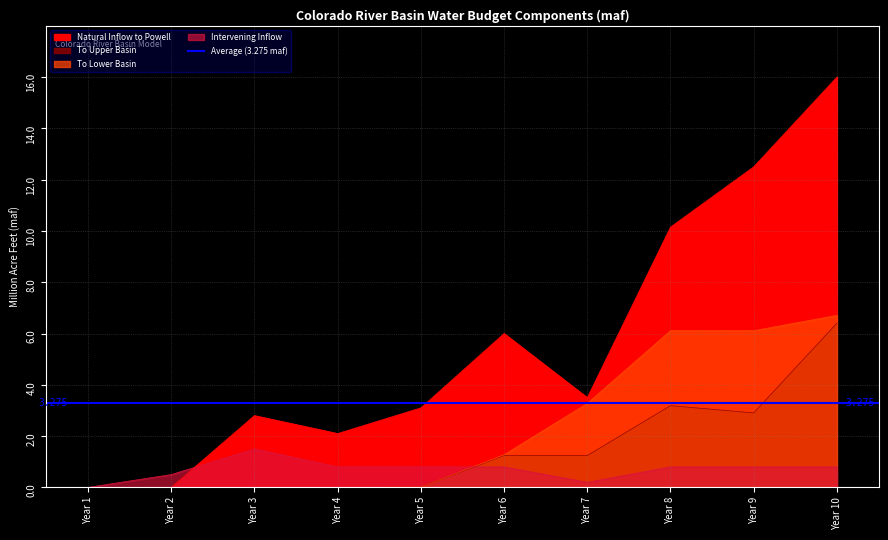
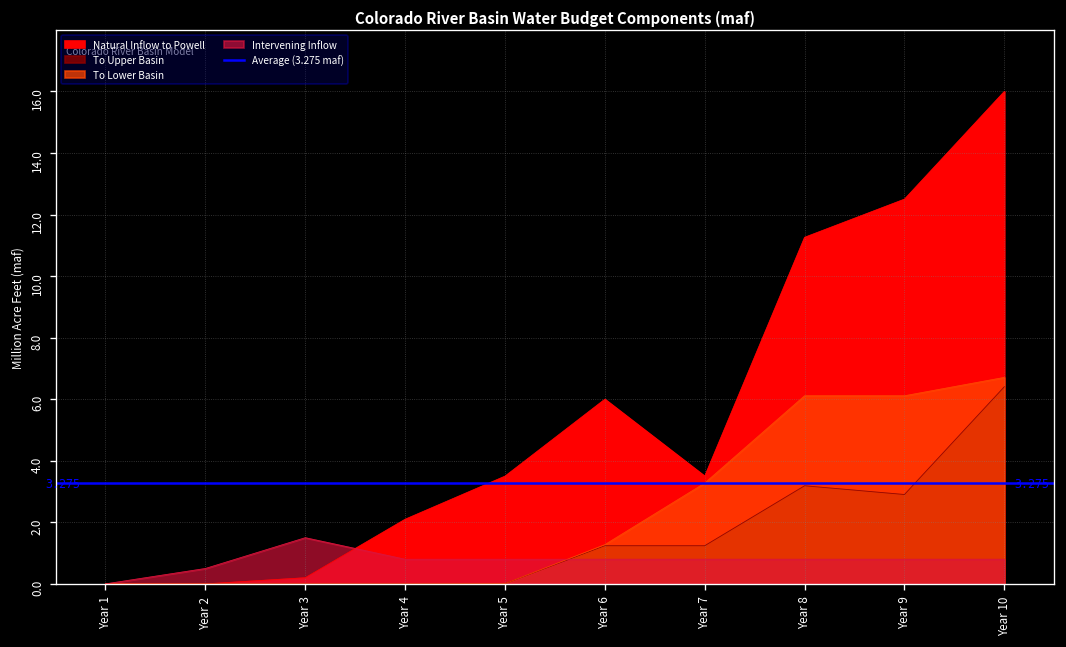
Natural Inflow to Powell, Year 3: 2.8 -> 0.2
Natural Inflow to Powell, Year 5: 3.1 -> 3.5
Intervening Inflow, Year 7: 0.2 -> 0.8
Natural Inflow to Powell, Year 8: 10.2 -> 11.3
